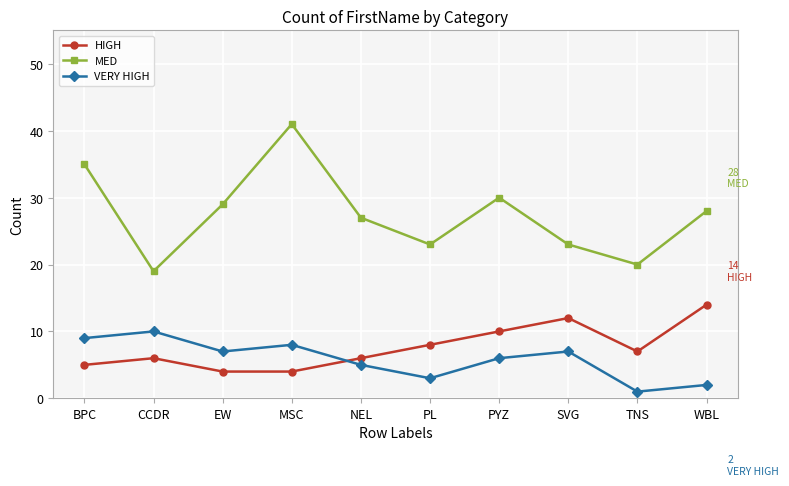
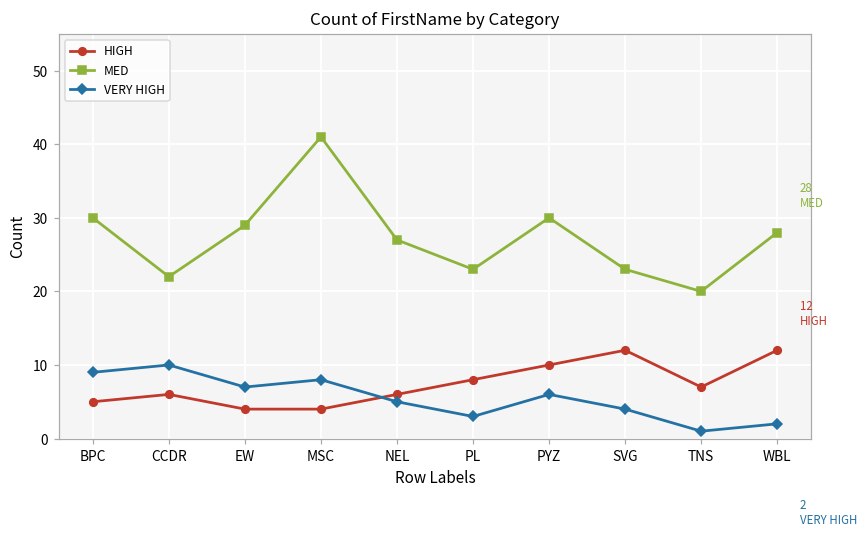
MED, BPC: 35 -> 30
MED, CCDR: 19 -> 22
VERY HIGH, SVG: 7 -> 4
HIGH, WBL: 14 -> 12
